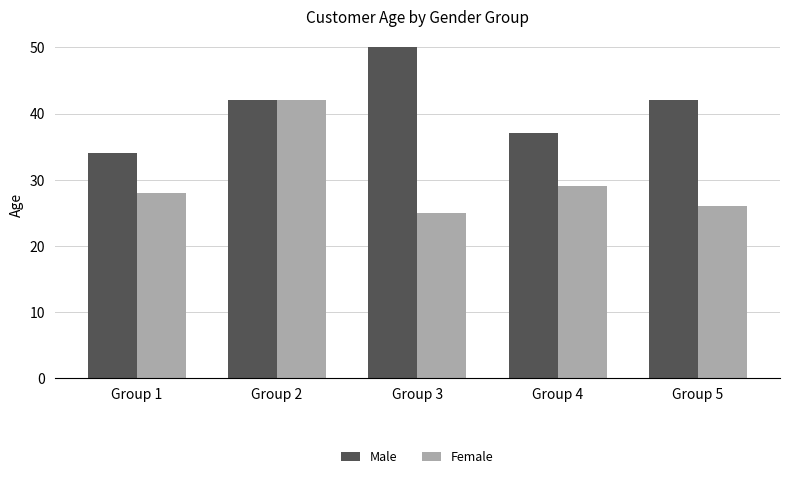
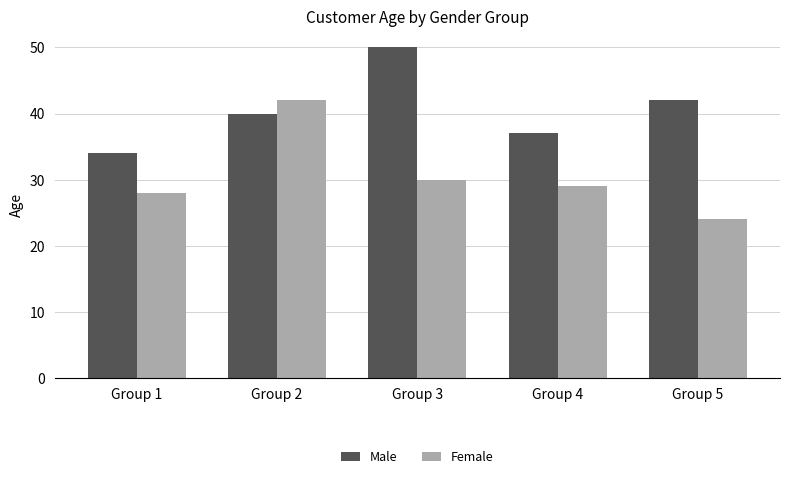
Male, Group 2: 42 -> 40
Female, Group 3: 25 -> 30
Female, Group 5: 26 -> 24
